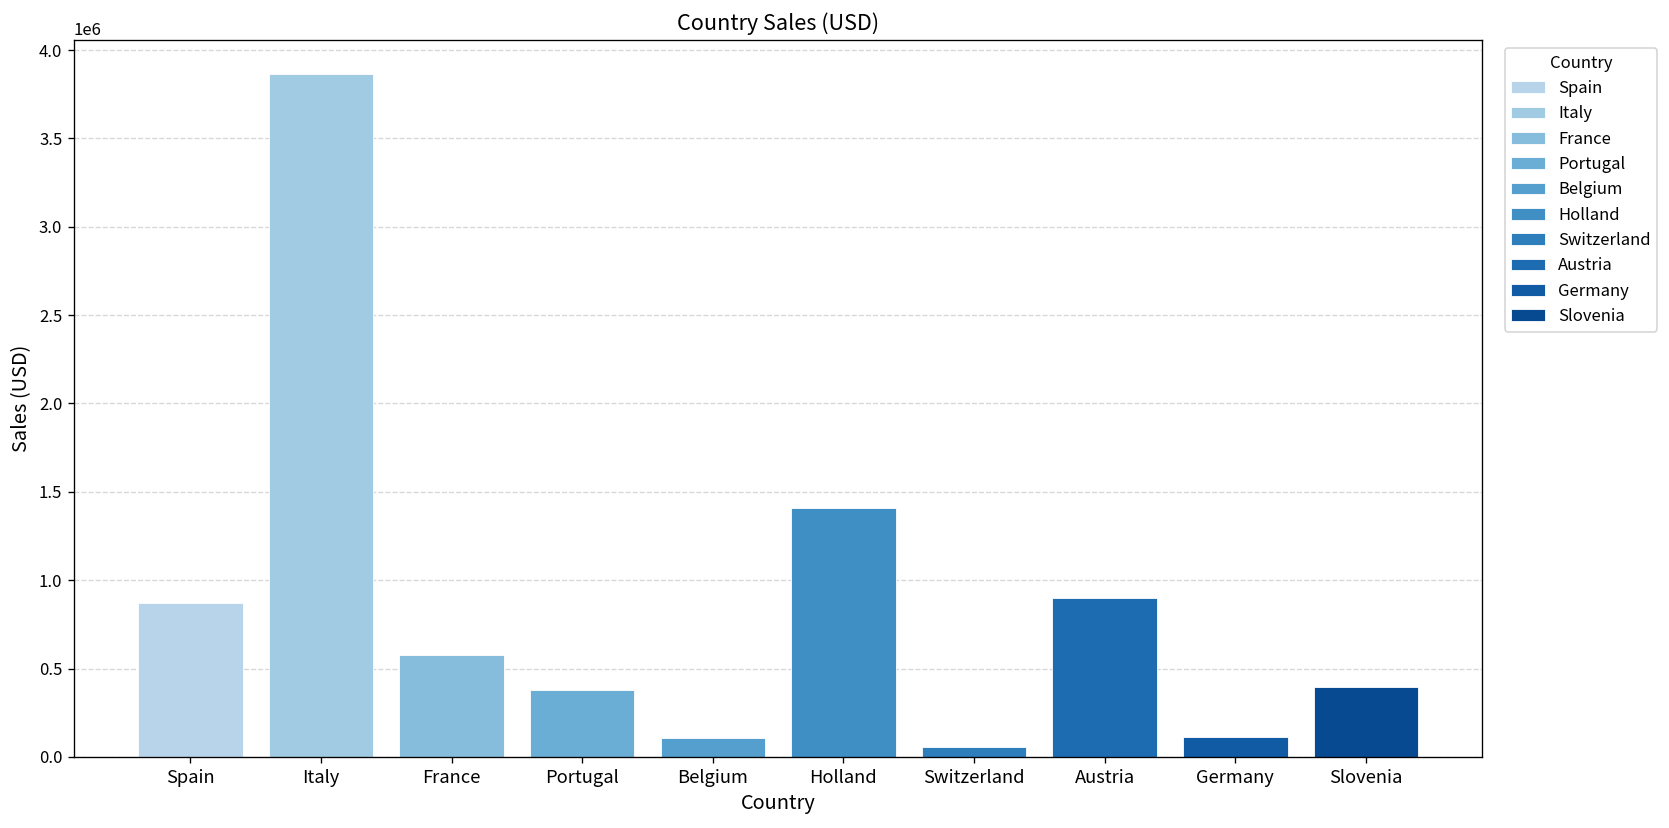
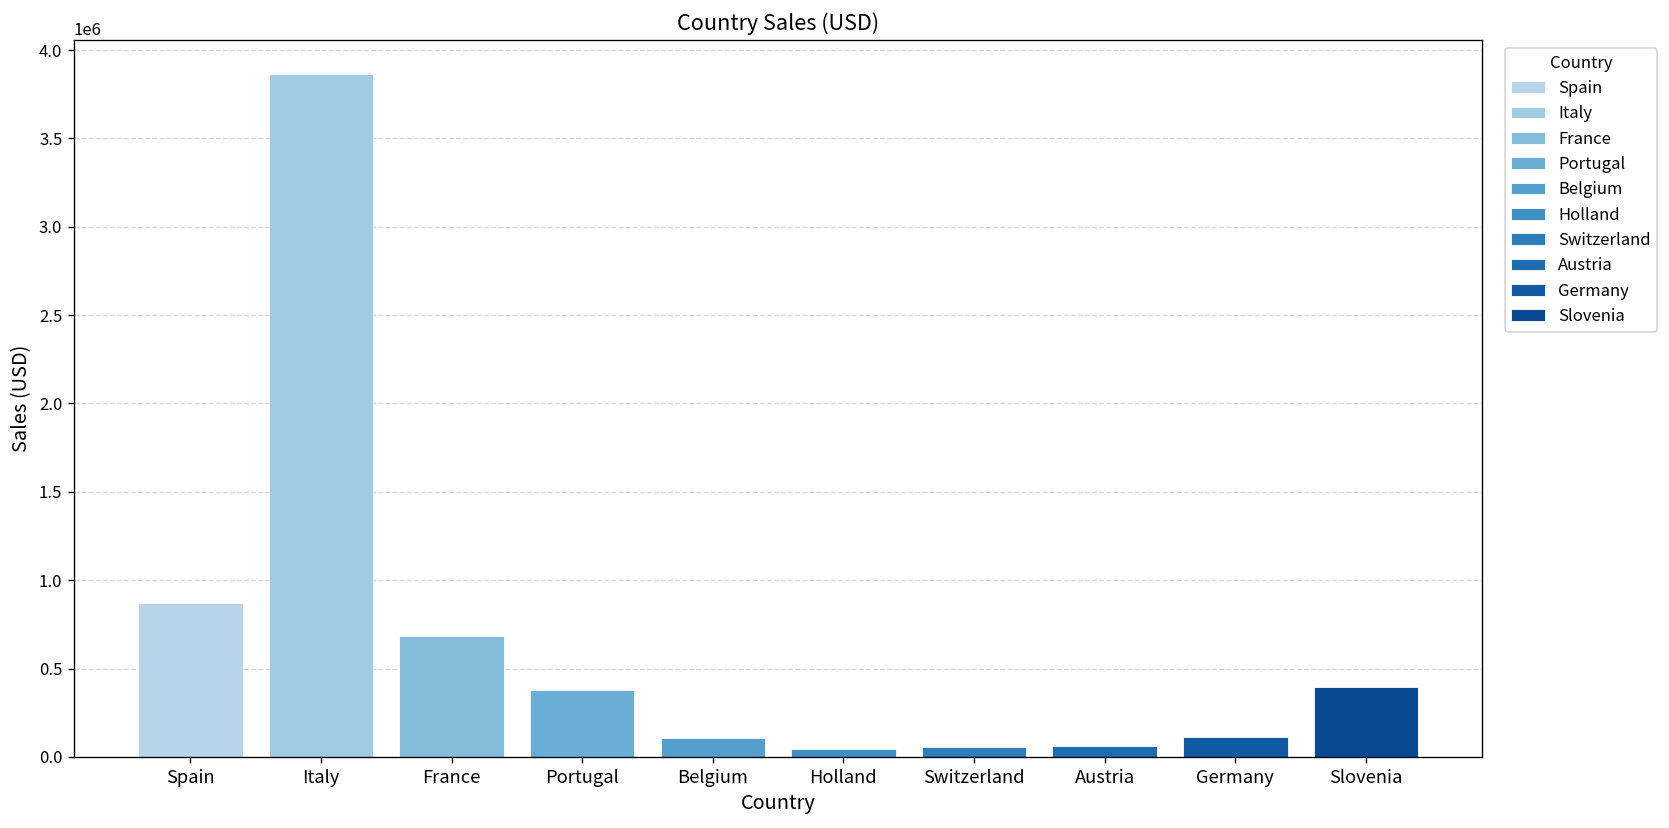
France: 570000 -> 680000
Holland: 1410000 -> 40000
Austria: 900000 -> 60000
